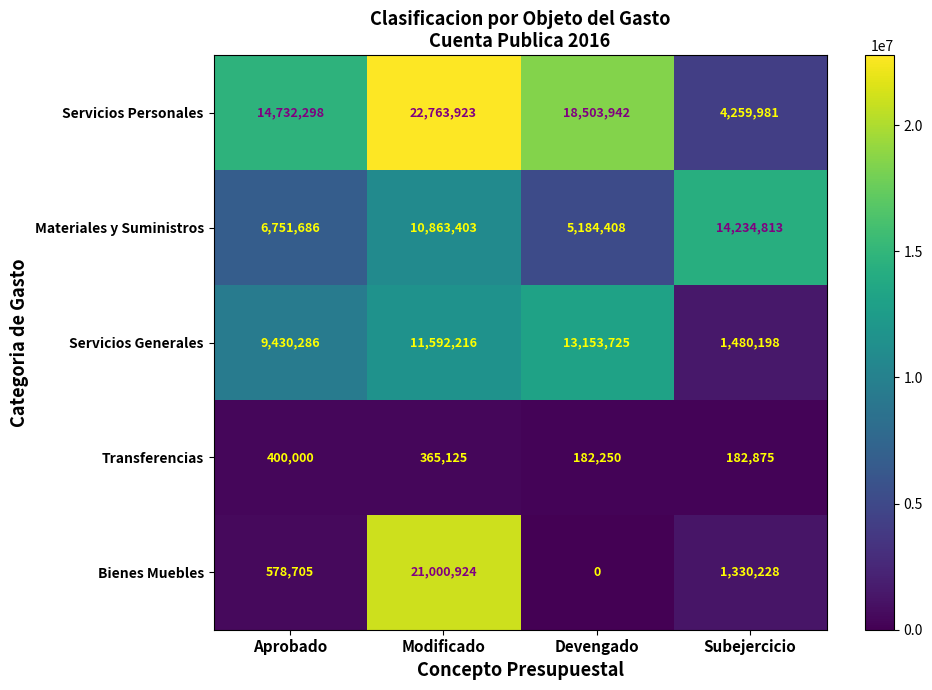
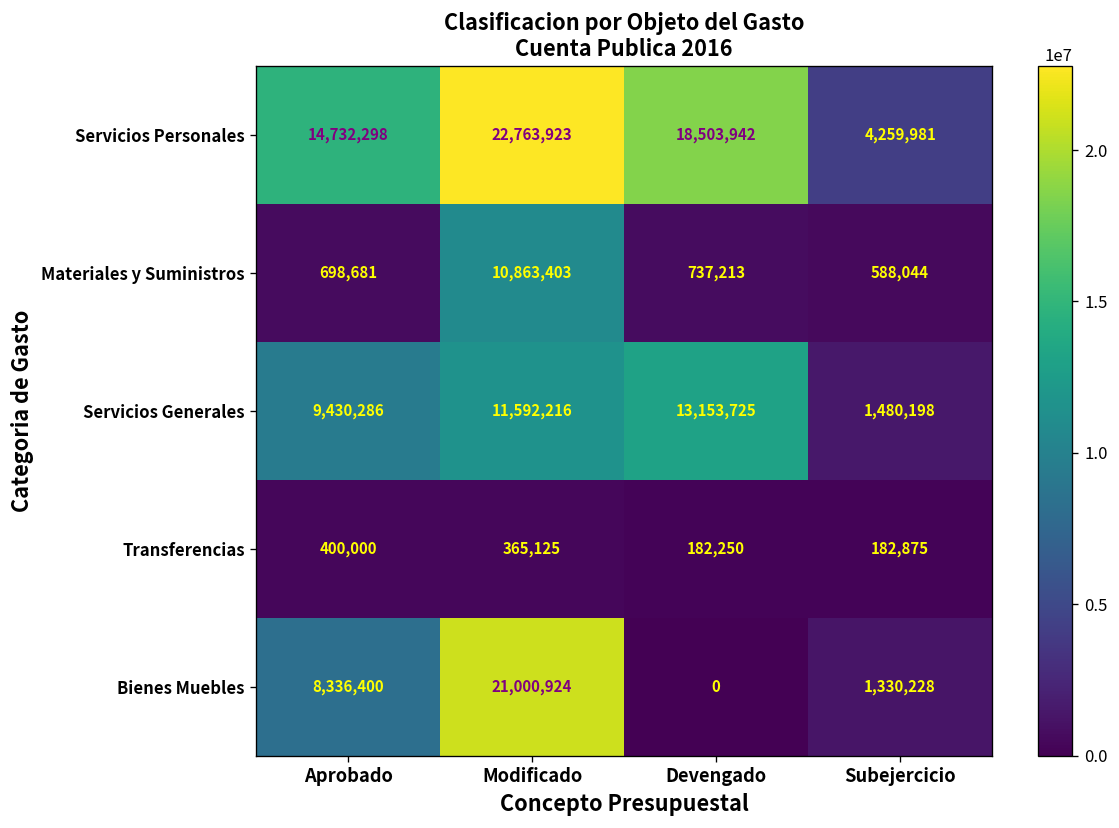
Materiales y Suministros, Aprobado: 6,751,686 -> 698,681
Materiales y Suministros, Devengado: 5,184,408 -> 737,213
Materiales y Suministros, Subejercicio: 14,234,813 -> 588,044
Bienes Muebles, Aprobado: 578,705 -> 8,336,400
